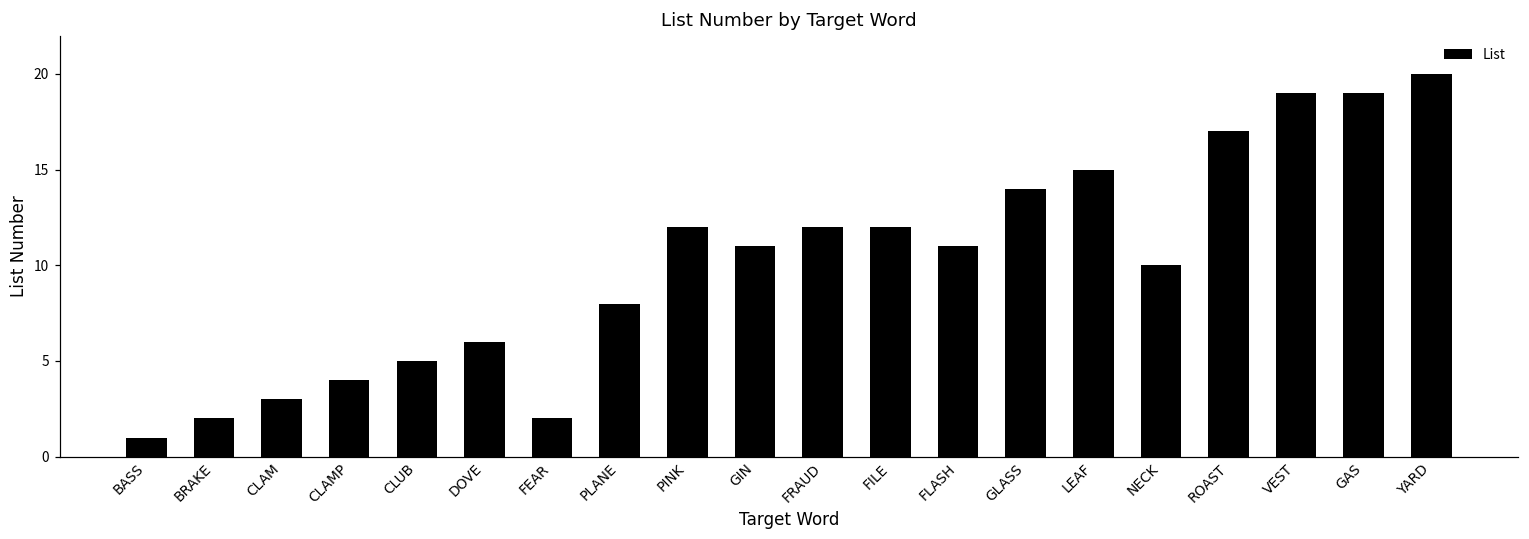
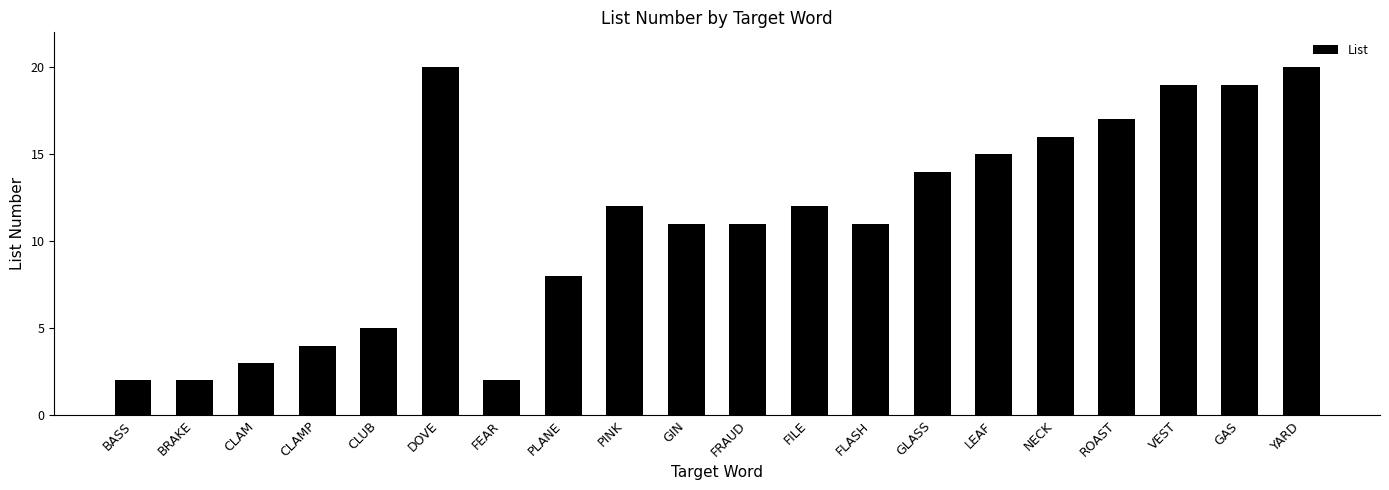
BASS: 1 -> 2
DOVE: 6 -> 20
FRAUD: 12 -> 11
NECK: 10 -> 16
